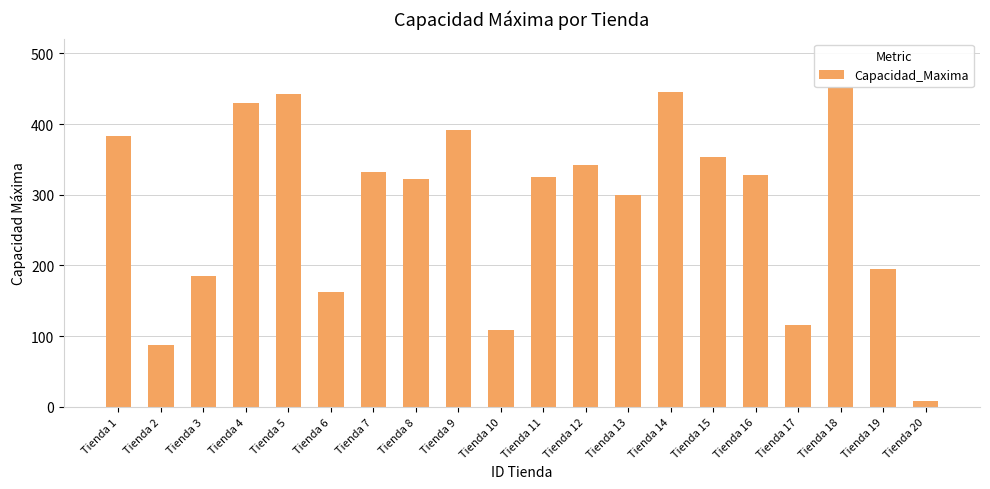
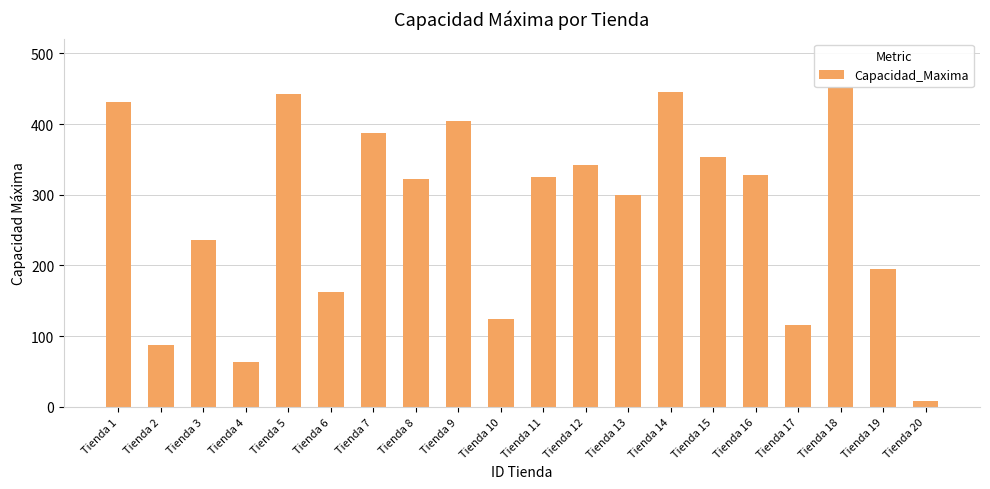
Tienda 1: 380 -> 430
Tienda 3: 190 -> 240
Tienda 4: 430 -> 60
Tienda 7: 330 -> 390
Tienda 9: 390 -> 400
Tienda 10: 110 -> 120
